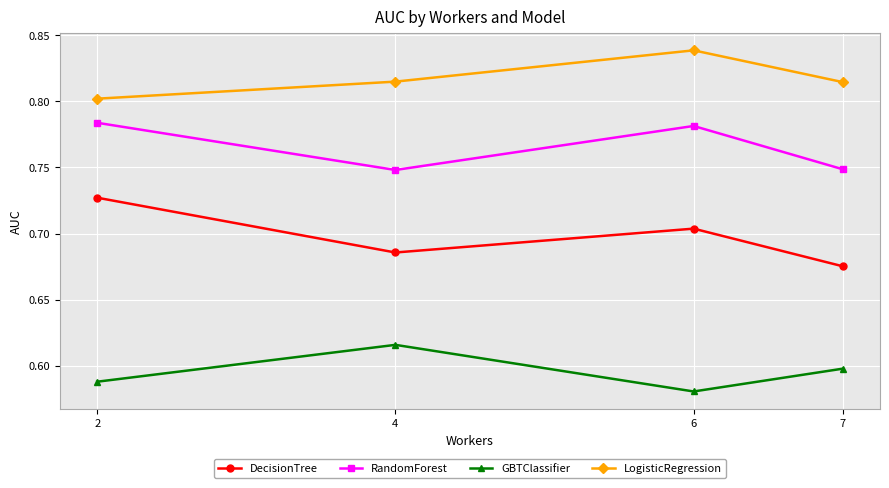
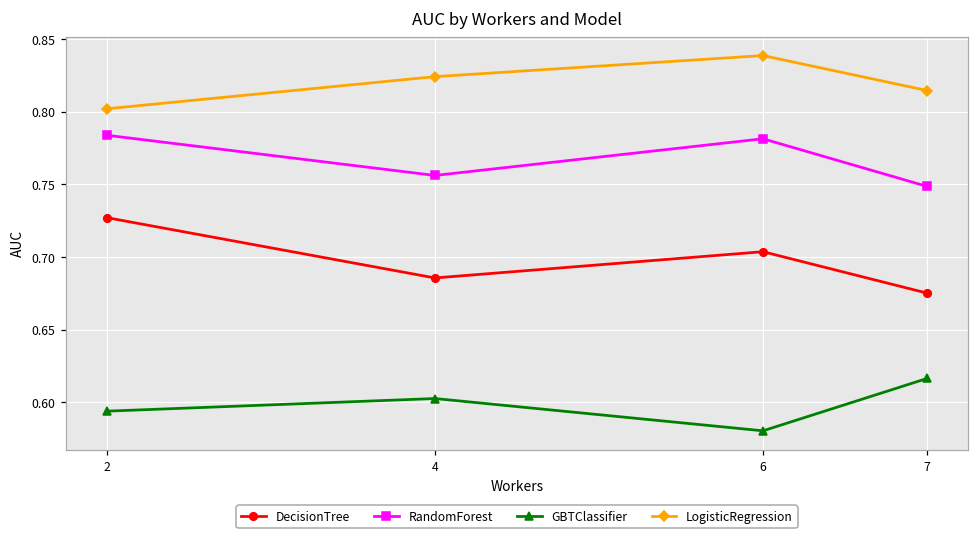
GBTClassifier, 2: 0.588 -> 0.594
RandomForest, 4: 0.748 -> 0.756
GBTClassifier, 4: 0.616 -> 0.603
LogisticRegression, 4: 0.815 -> 0.824
GBTClassifier, 7: 0.598 -> 0.616
